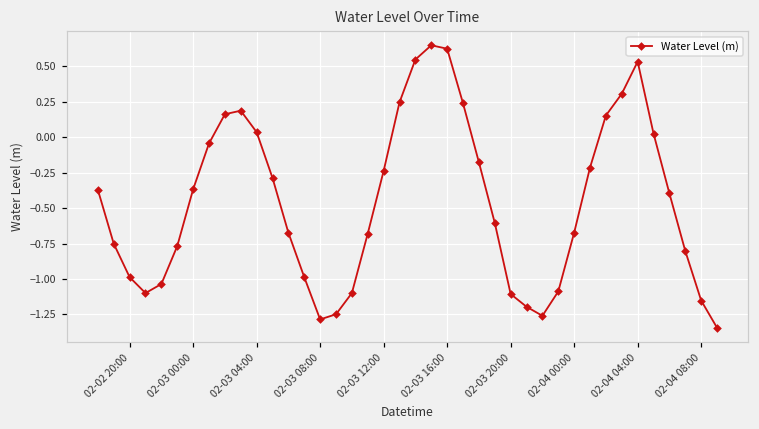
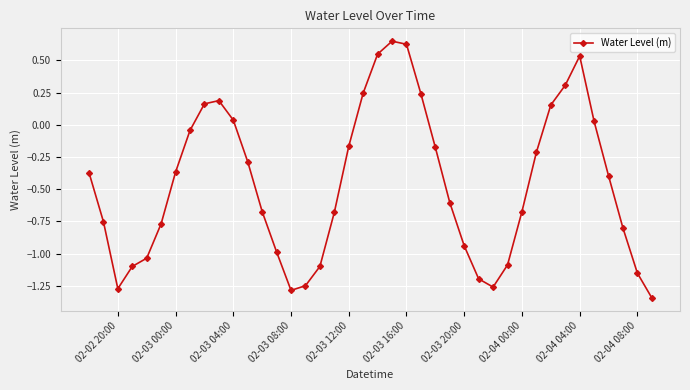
02-02 20:00: -0.99 -> -1.27
02-03 12:00: -0.24 -> -0.17
02-03 20:00: -1.11 -> -0.94
